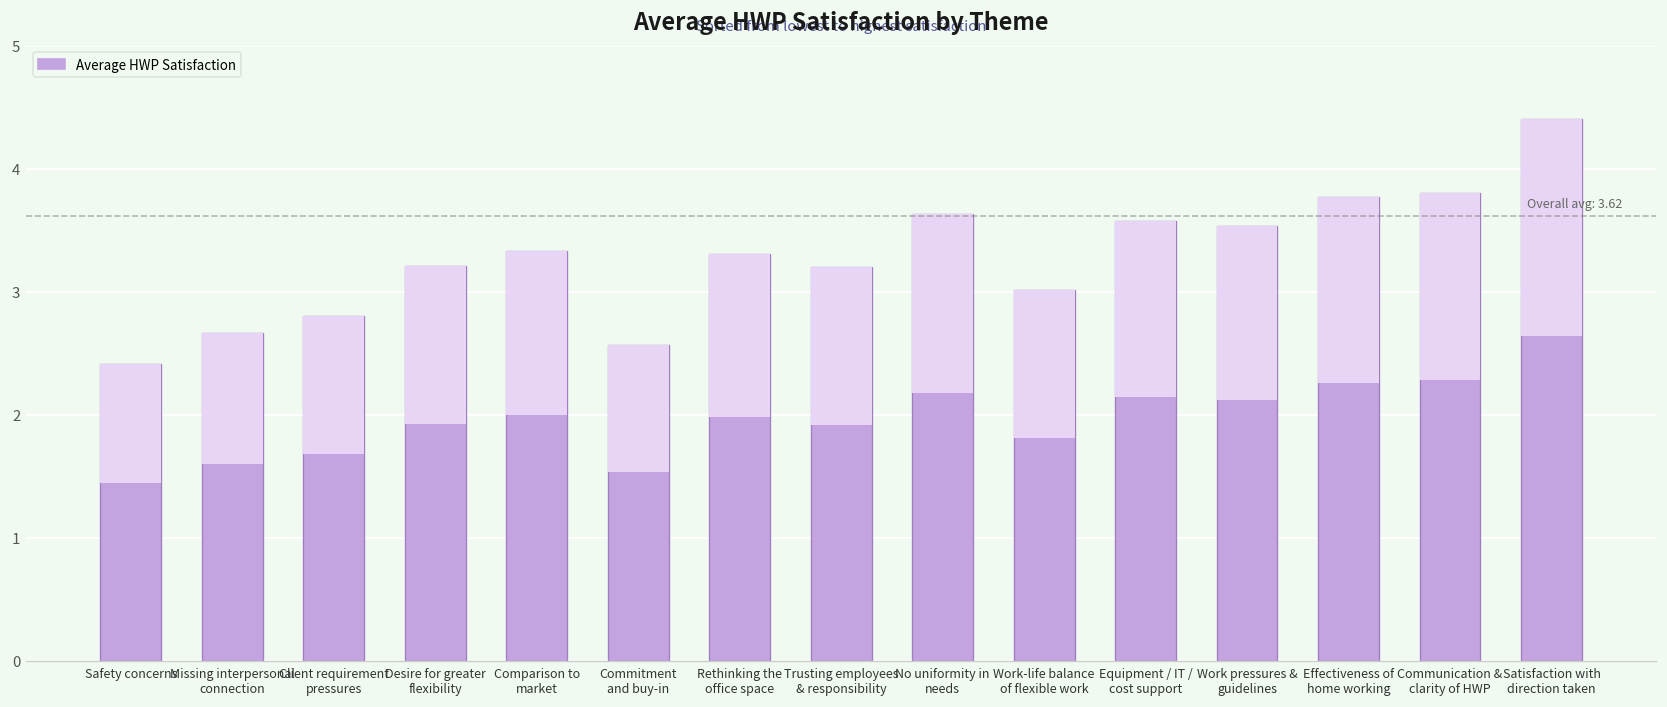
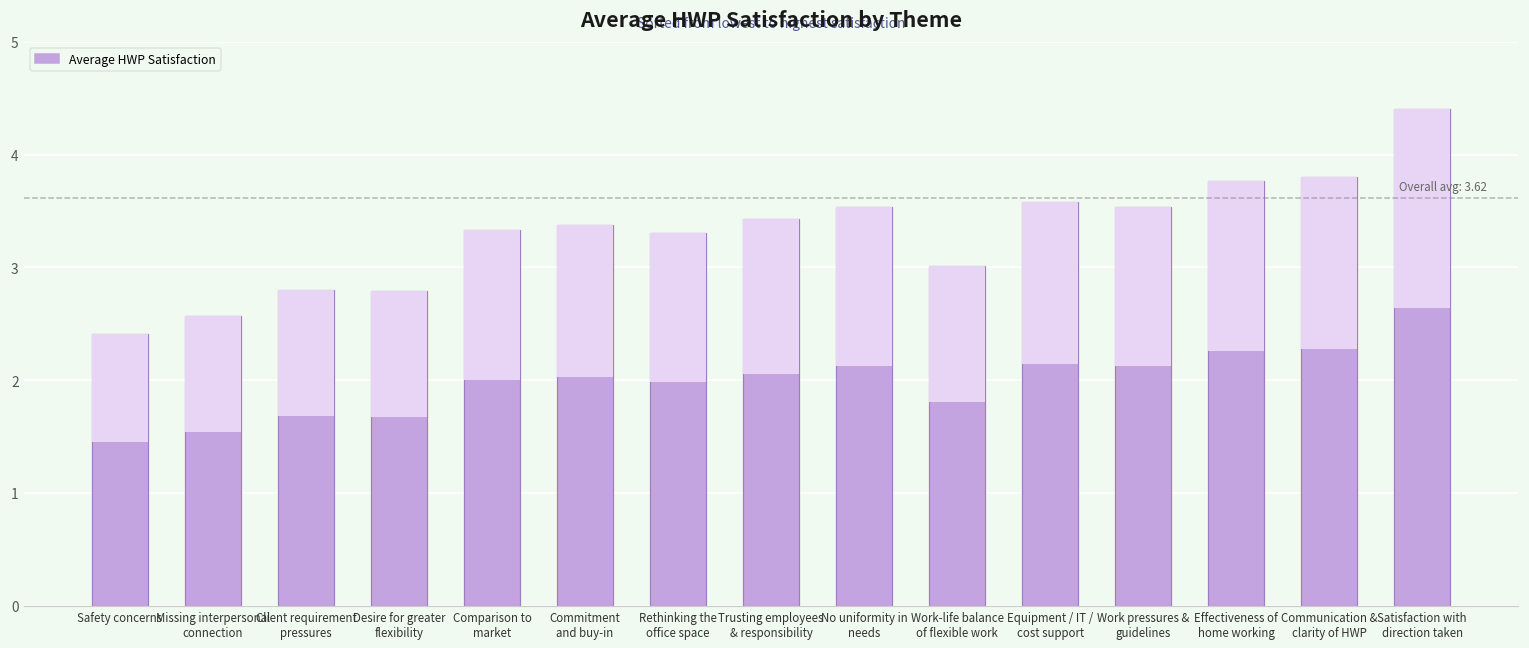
Average HWP Satisfaction, Missing interpersonal connection: 2.67 -> 2.57
Average HWP Satisfaction, Desire for greater flexibility: 3.21 -> 2.79
Average HWP Satisfaction, Commitment and buy-in: 2.56 -> 3.38
Average HWP Satisfaction, Trusting employees & responsibility: 3.20 -> 3.43
Average HWP Satisfaction, No uniformity in needs: 3.63 -> 3.54
